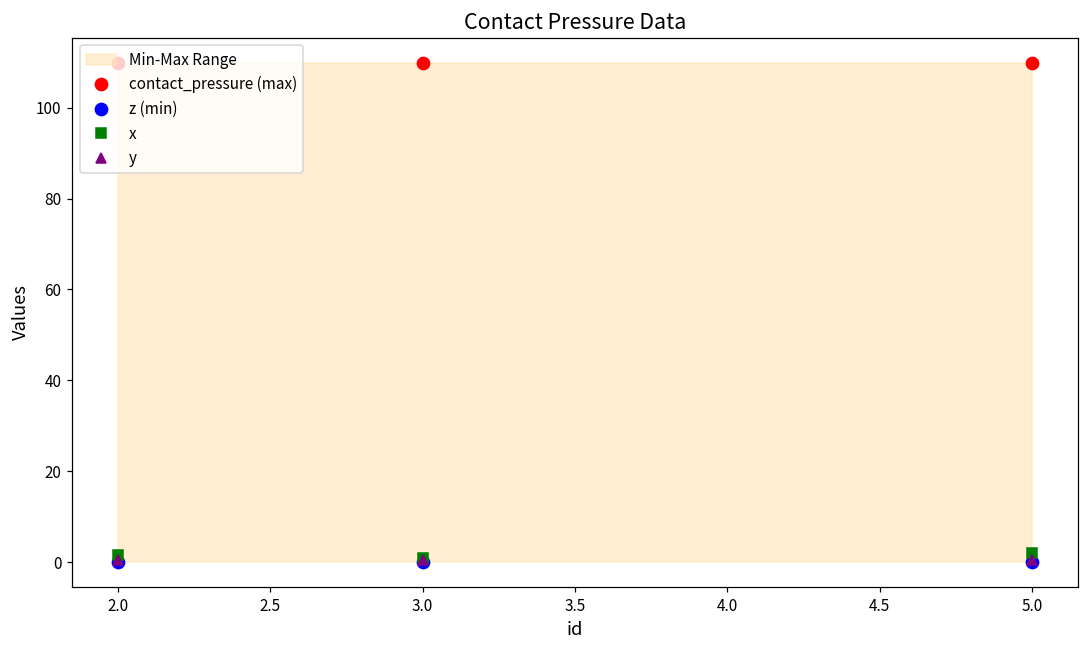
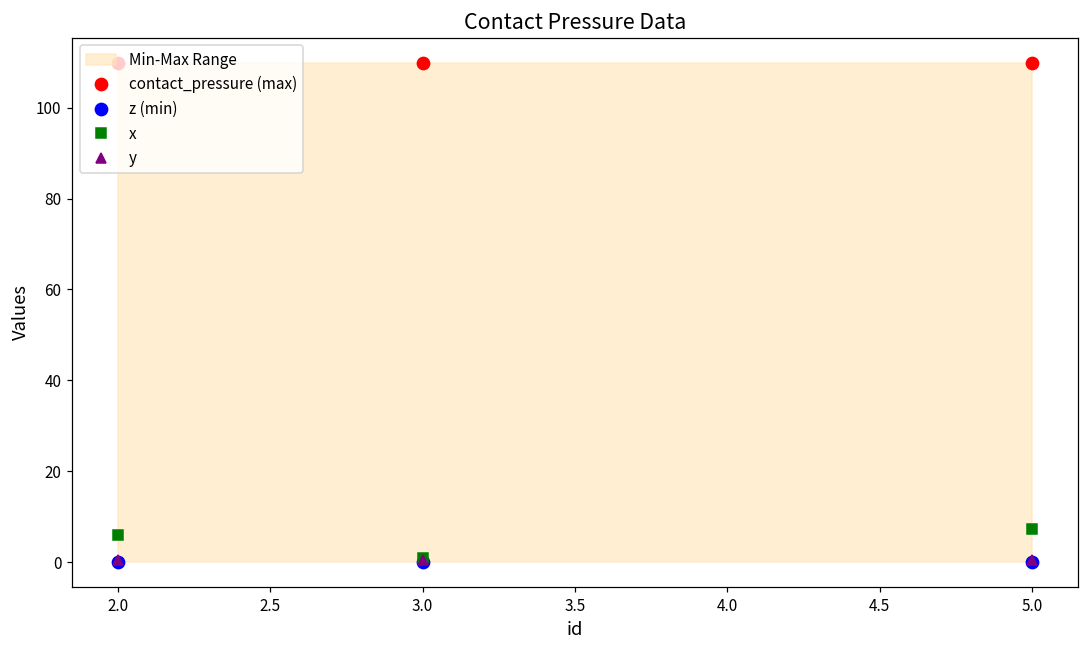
x, 2.0: 2 -> 6
x, 5.0: 2 -> 7
